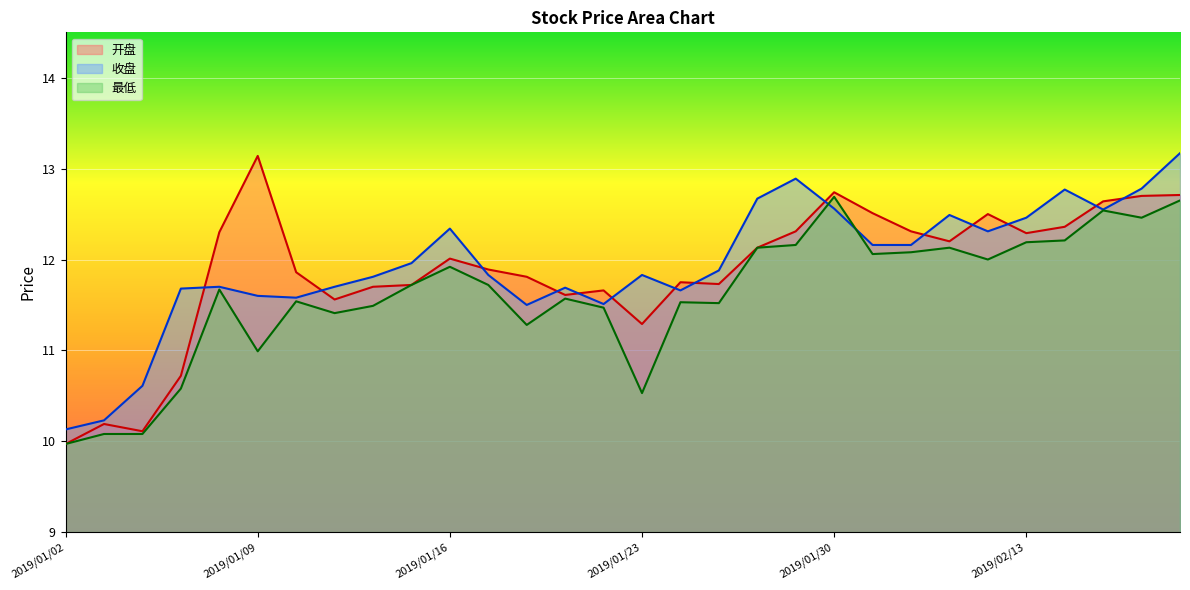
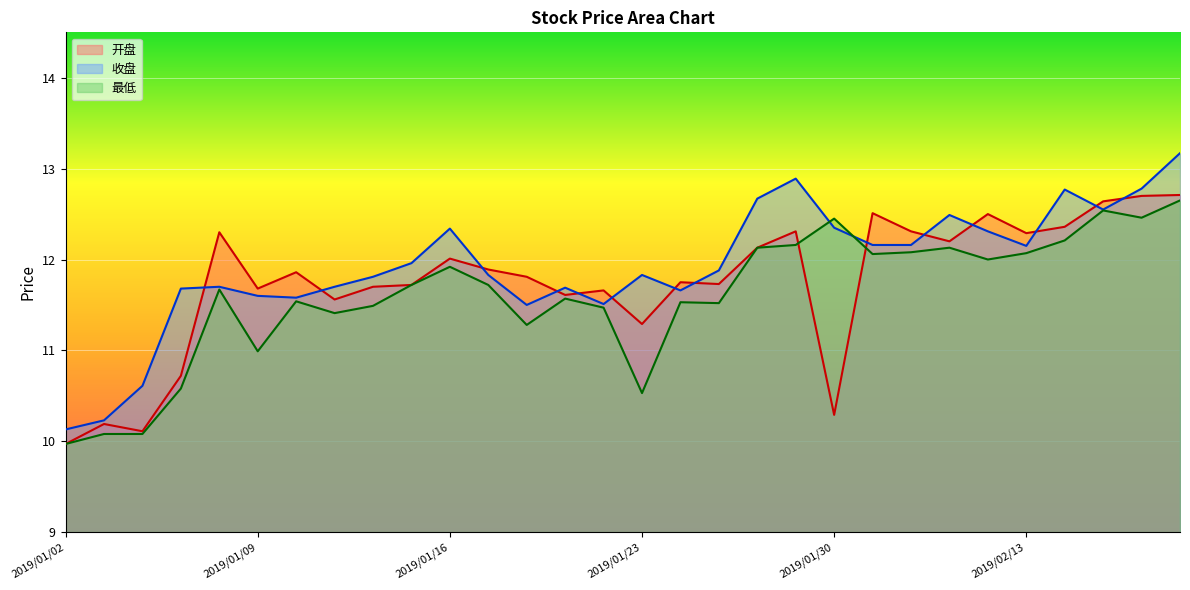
开盘, 2019/01/09: 13.1 -> 11.7
开盘, 2019/01/30: 12.7 -> 10.3
收盘, 2019/01/30: 12.6 -> 12.4
最低, 2019/01/30: 12.7 -> 12.5
收盘, 2019/02/13: 12.5 -> 12.2
最低, 2019/02/13: 12.2 -> 12.1
